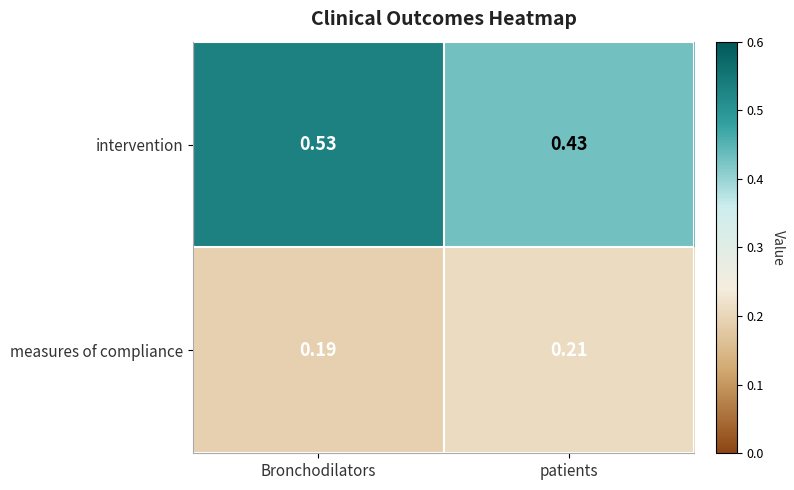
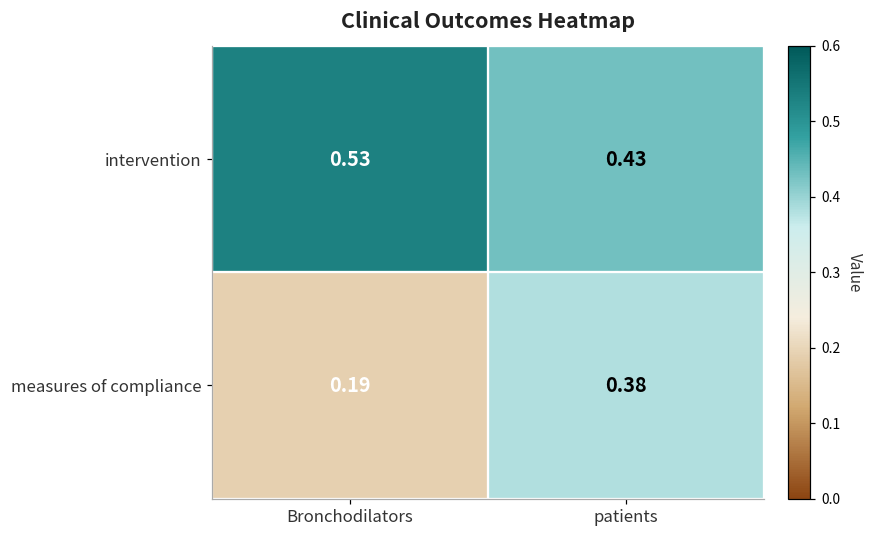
measures of compliance, patients: 0.21 -> 0.38
